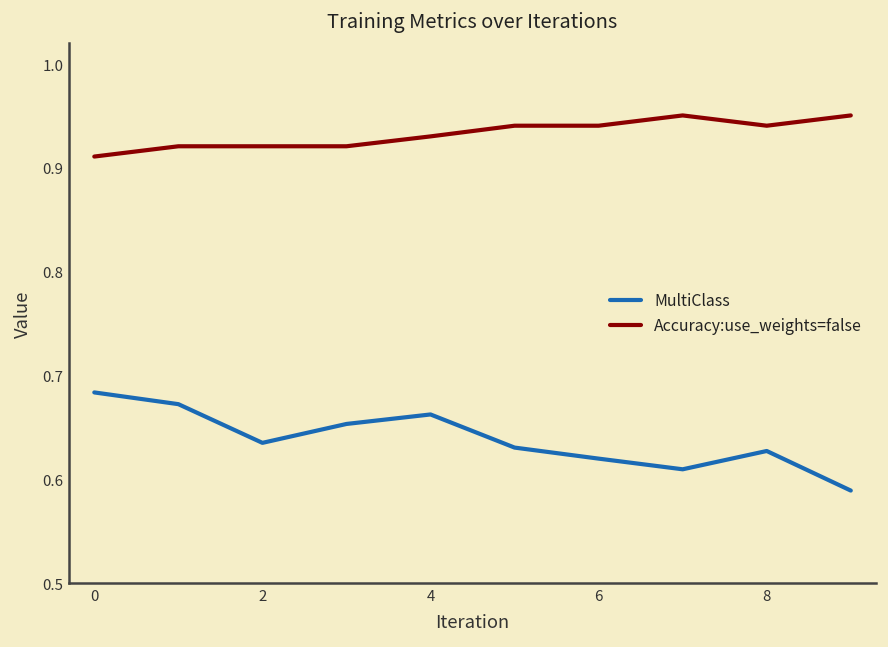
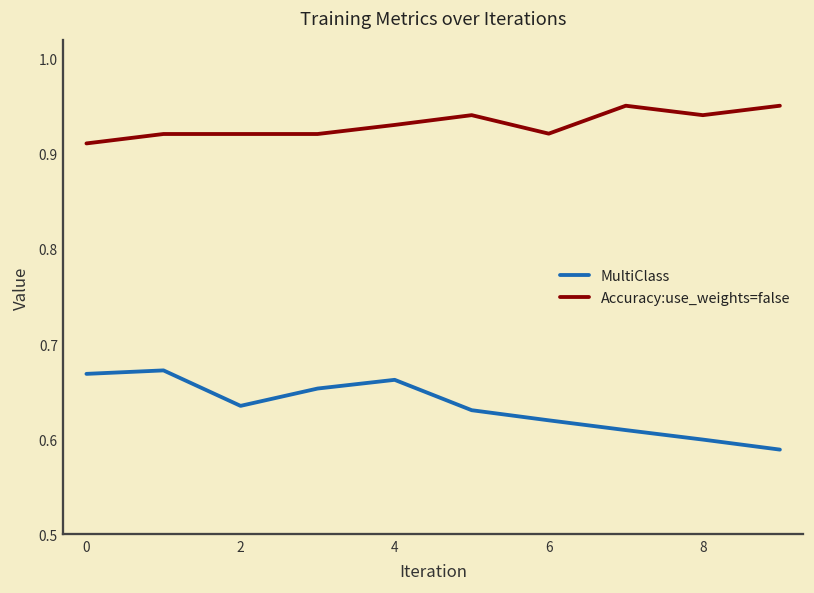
MultiClass, 0: 0.68 -> 0.67
Accuracy:use_weights=false, 6: 0.94 -> 0.92
MultiClass, 8: 0.63 -> 0.60
